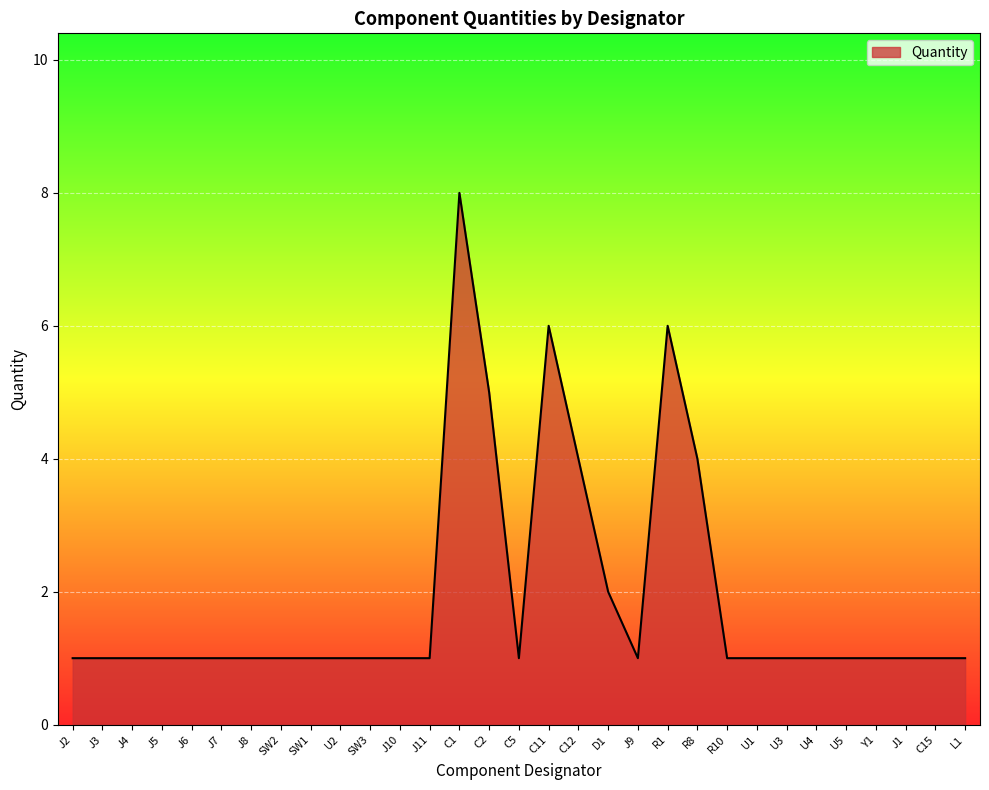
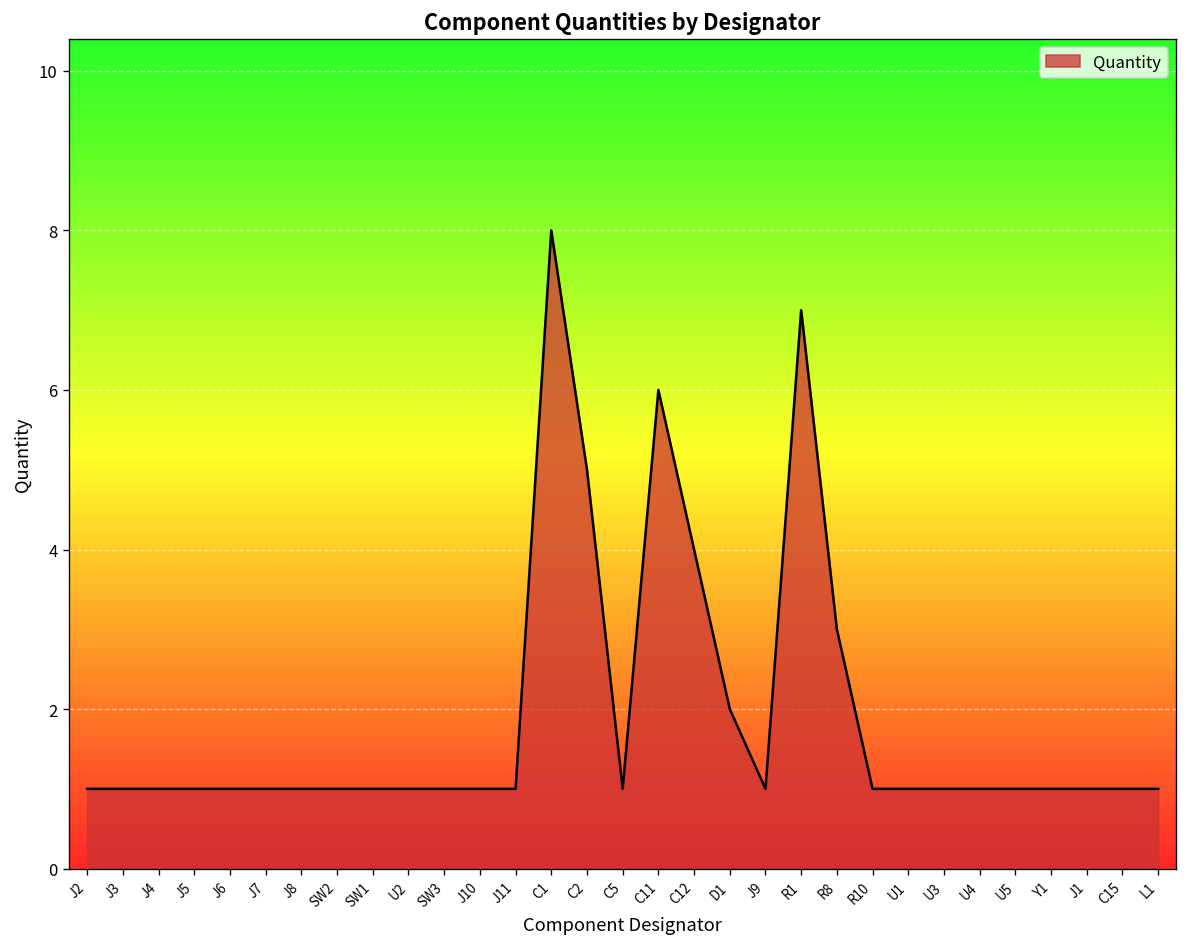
R1: 6 -> 7
R8: 4 -> 3
